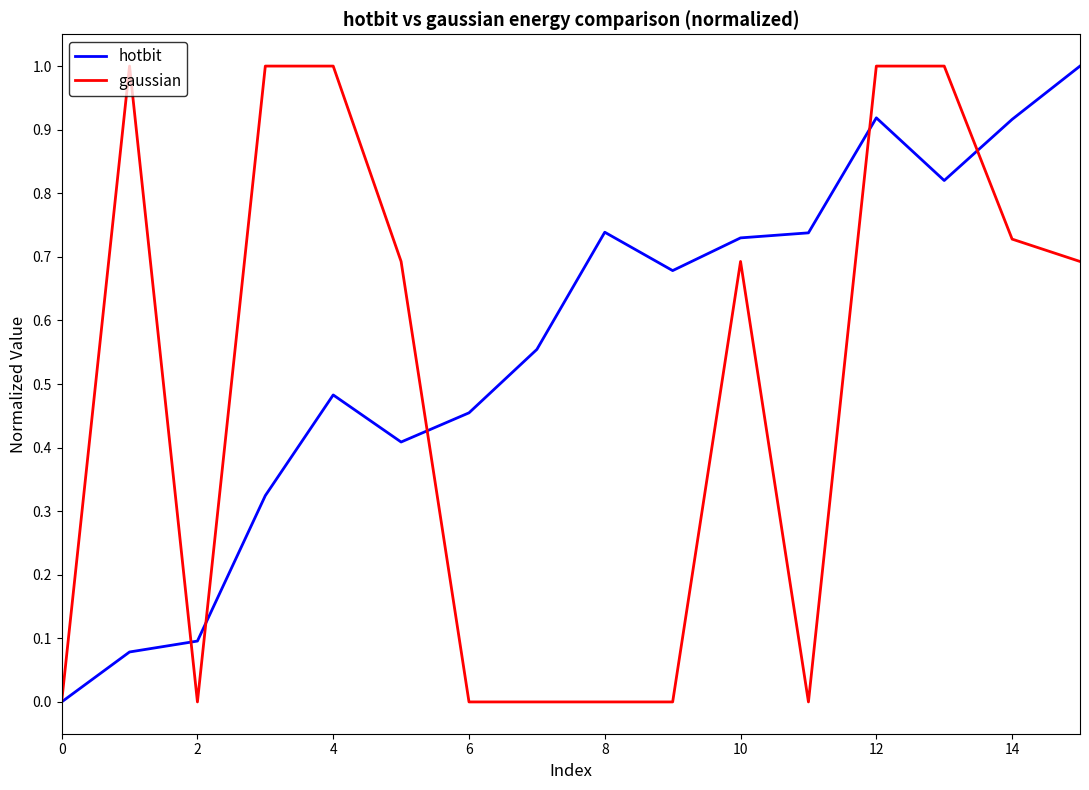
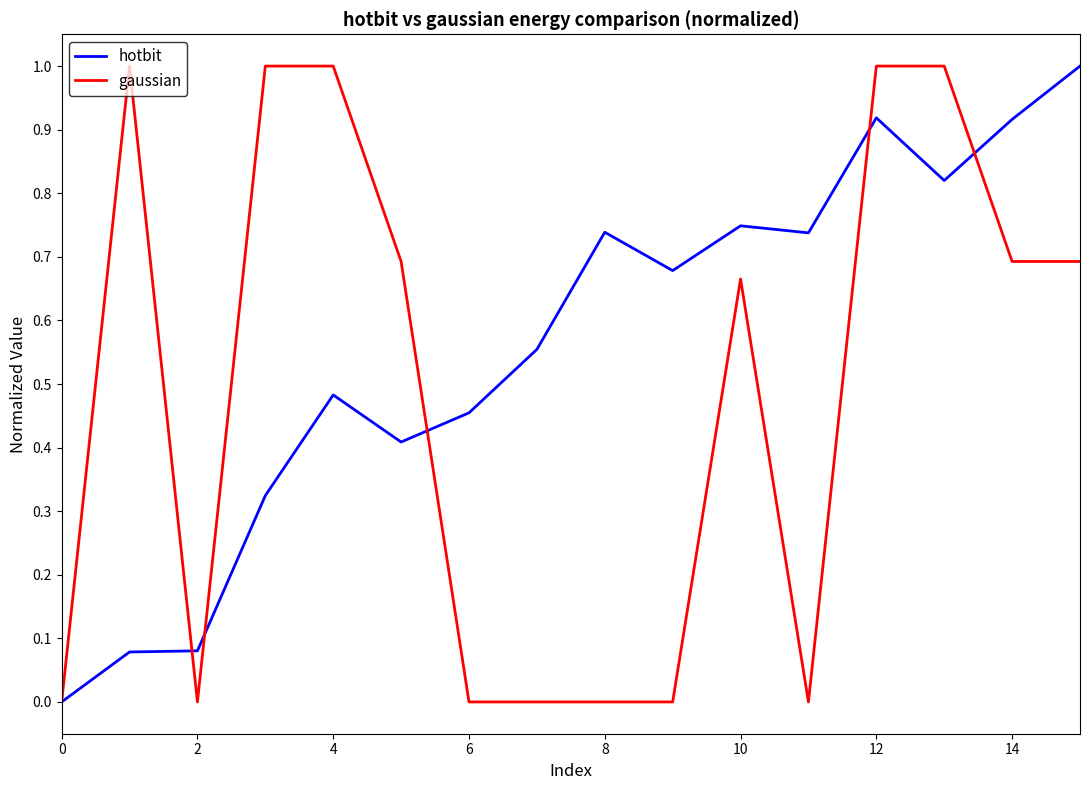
hotbit, 2: 0.10 -> 0.08
hotbit, 10: 0.73 -> 0.75
gaussian, 10: 0.69 -> 0.67
gaussian, 14: 0.73 -> 0.69
